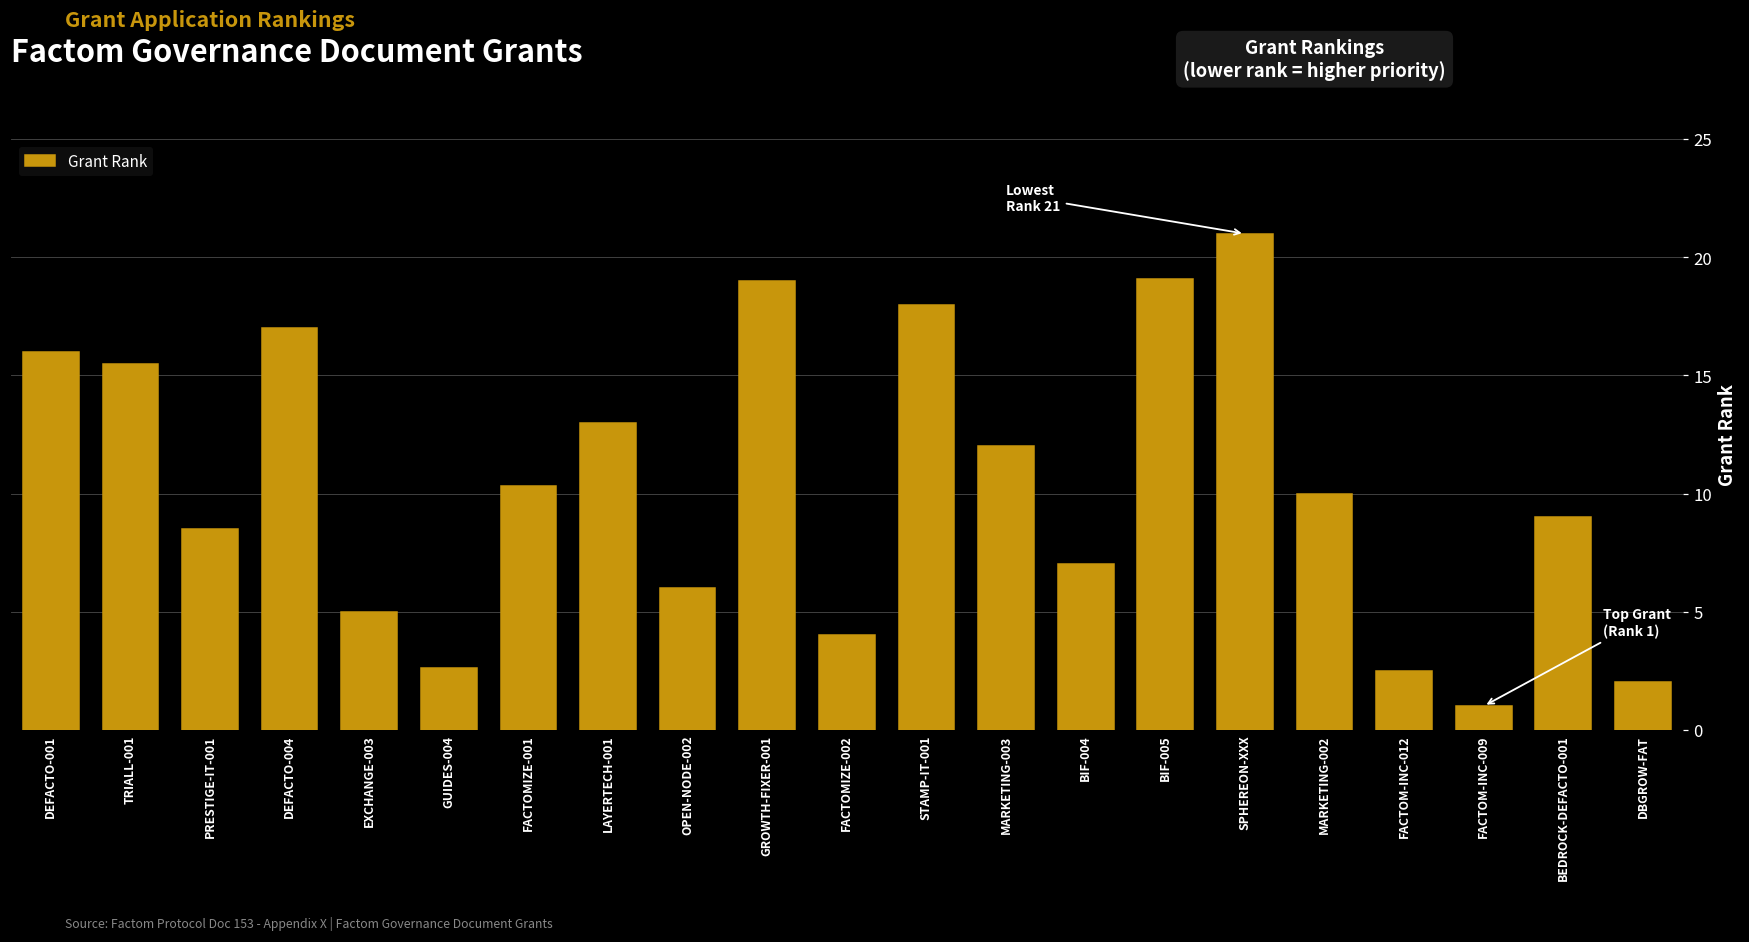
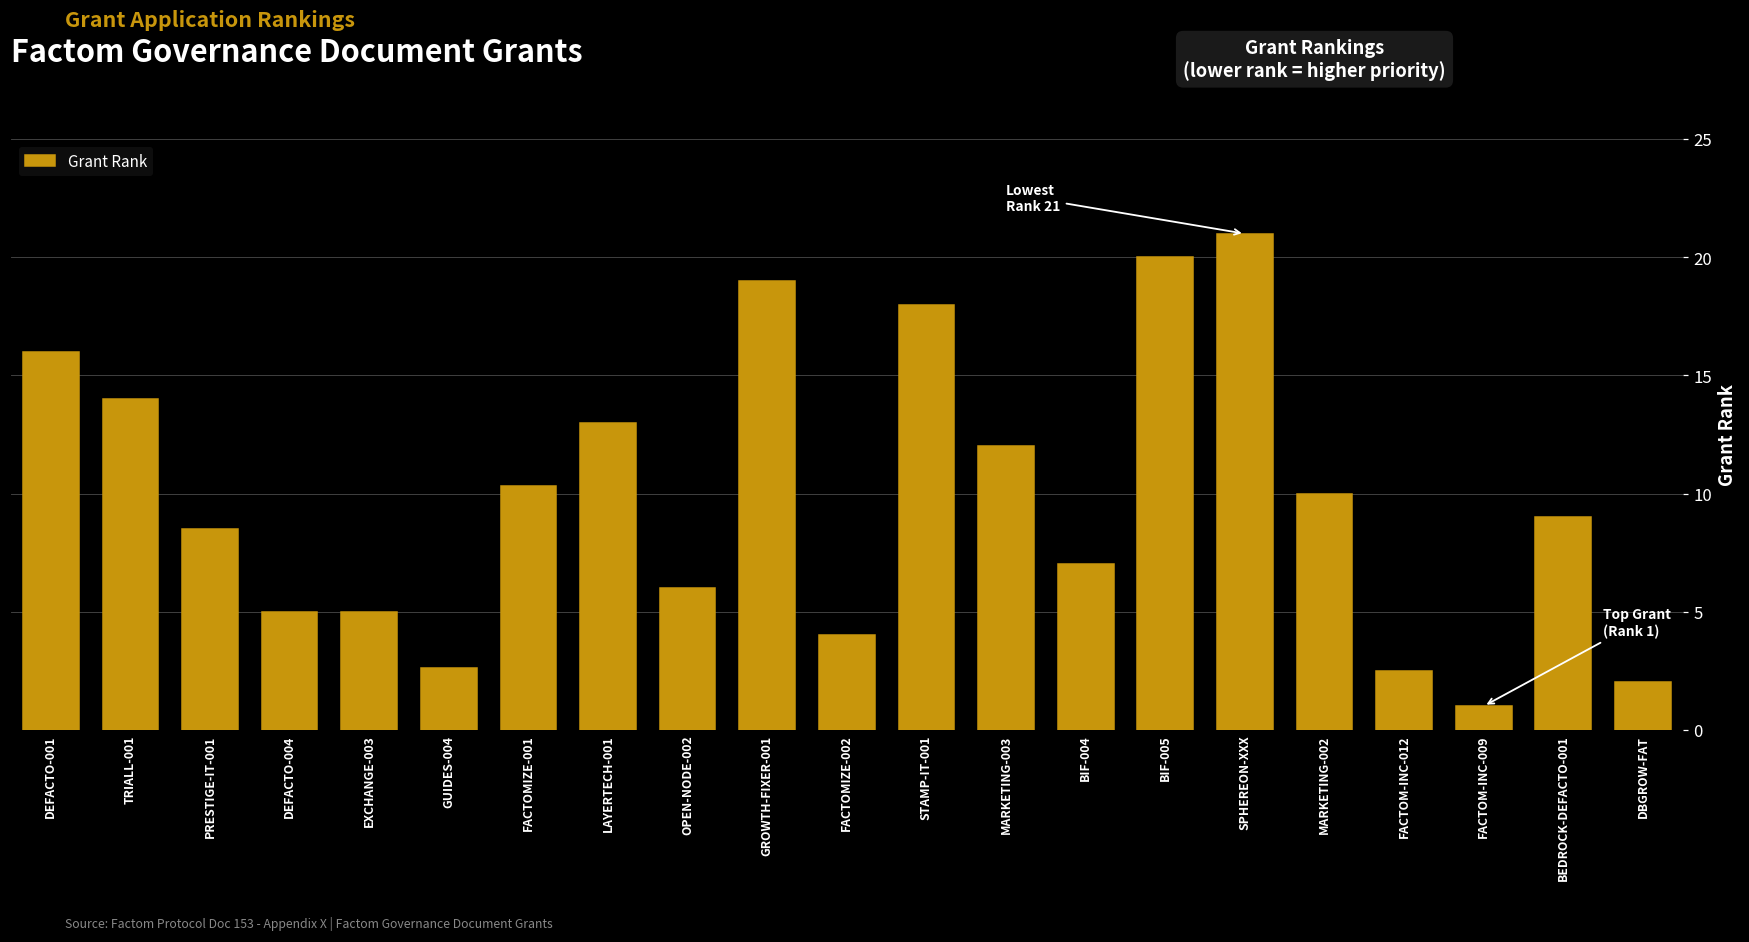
TRIALL-001: 15.5 -> 14.0
DEFACTO-004: 17 -> 5
BIF-005: 19.1 -> 20.0
